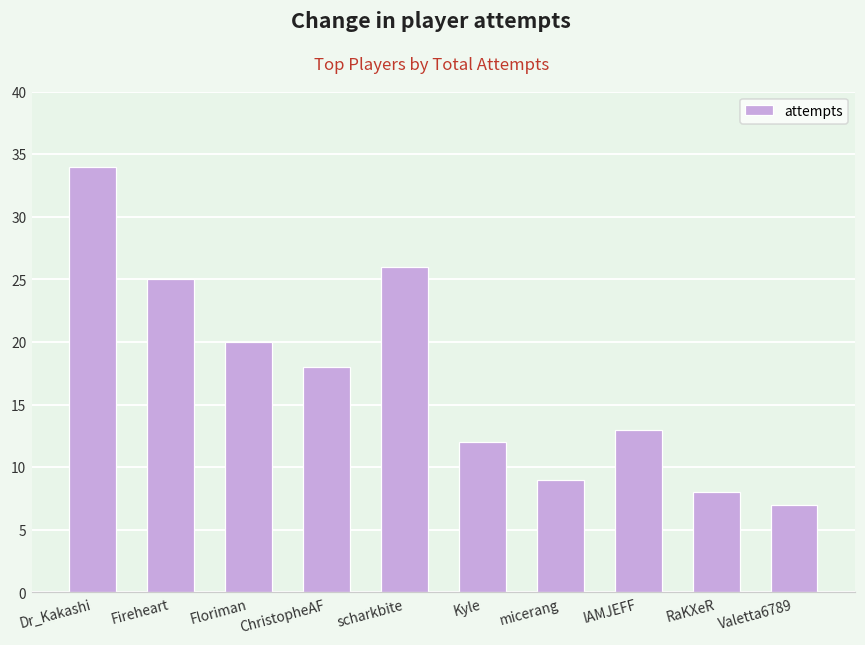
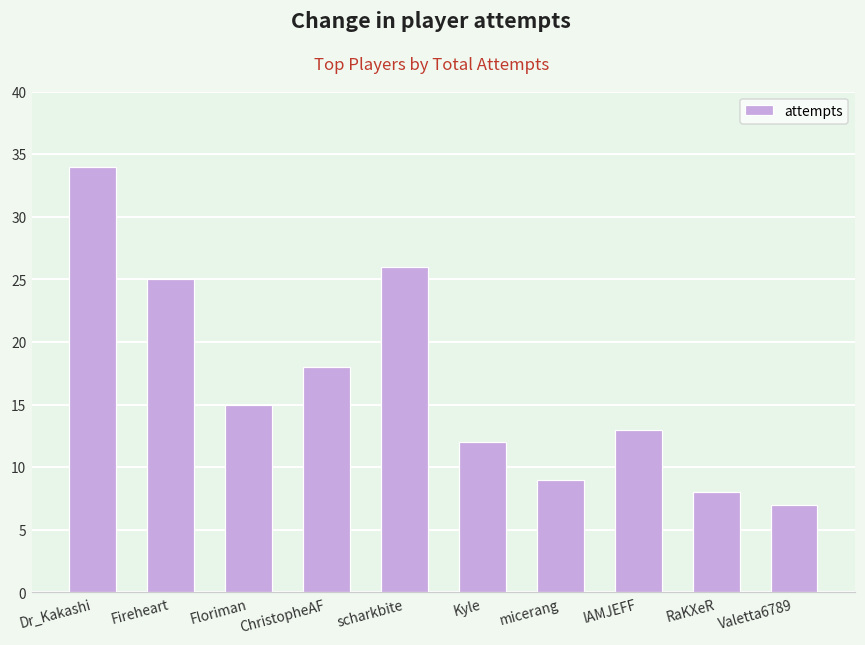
Floriman: 20 -> 15
